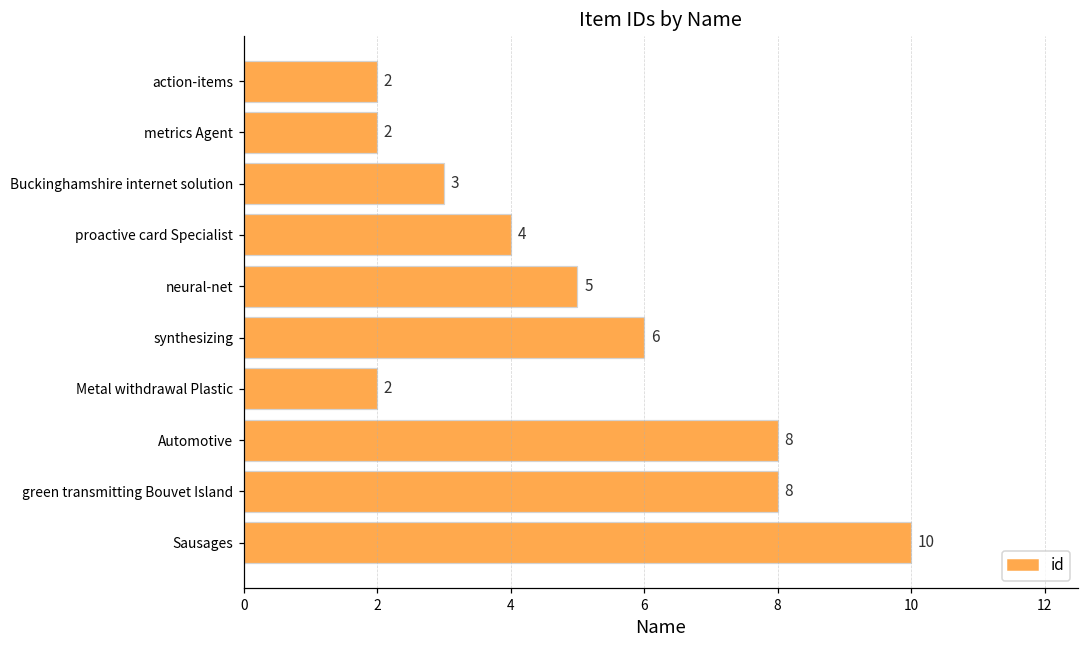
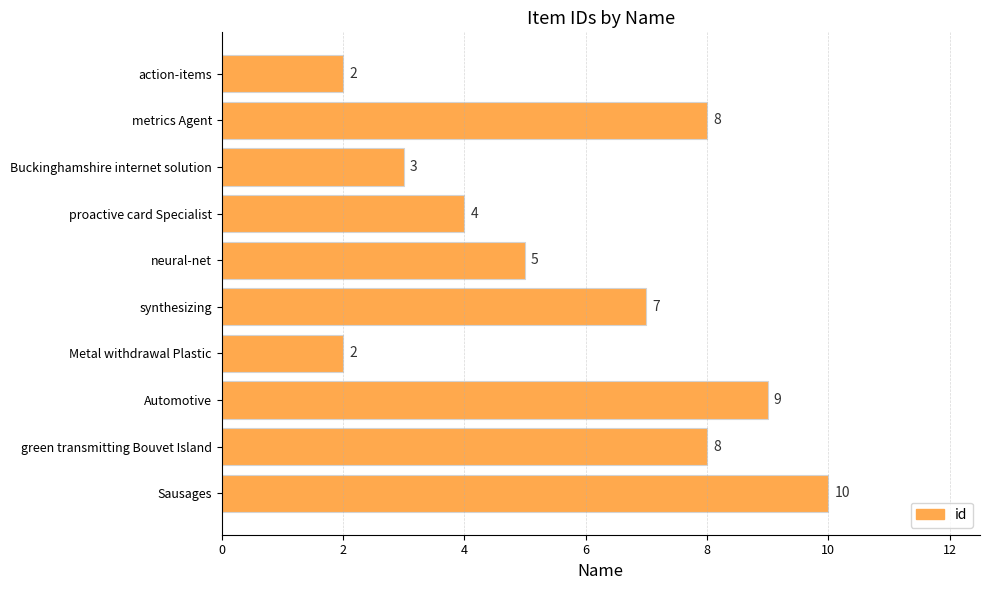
metrics Agent: 2 -> 8
synthesizing: 6 -> 7
Automotive: 8 -> 9
